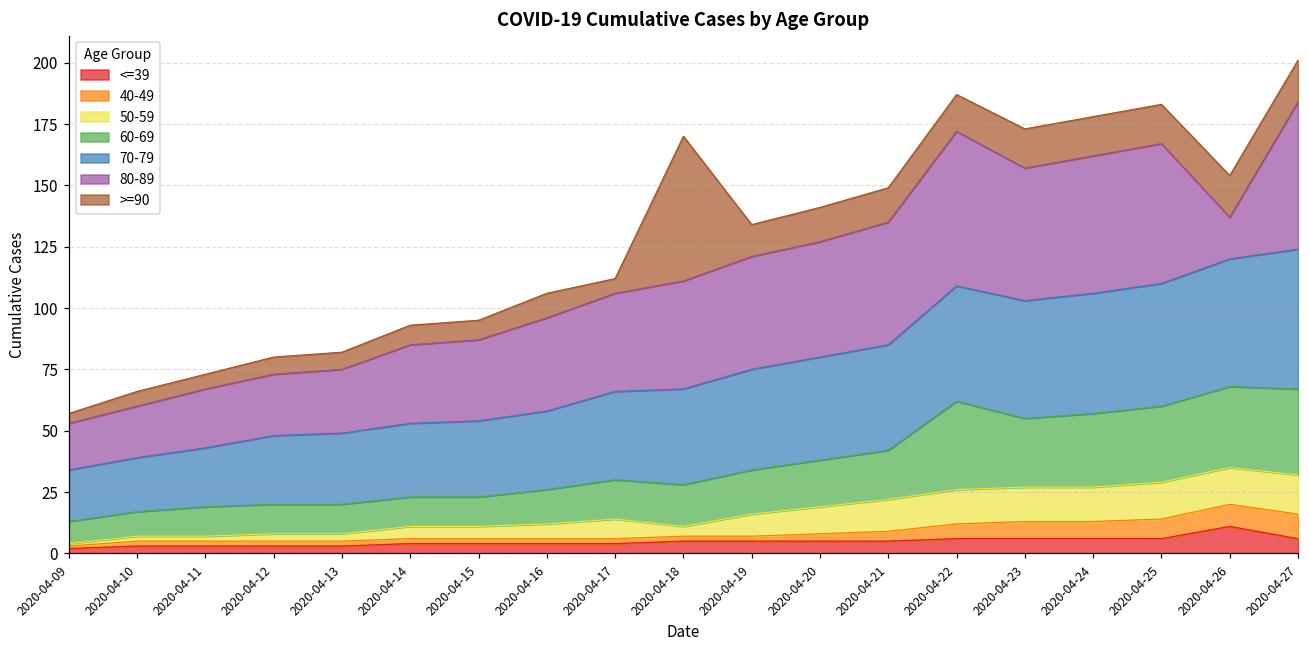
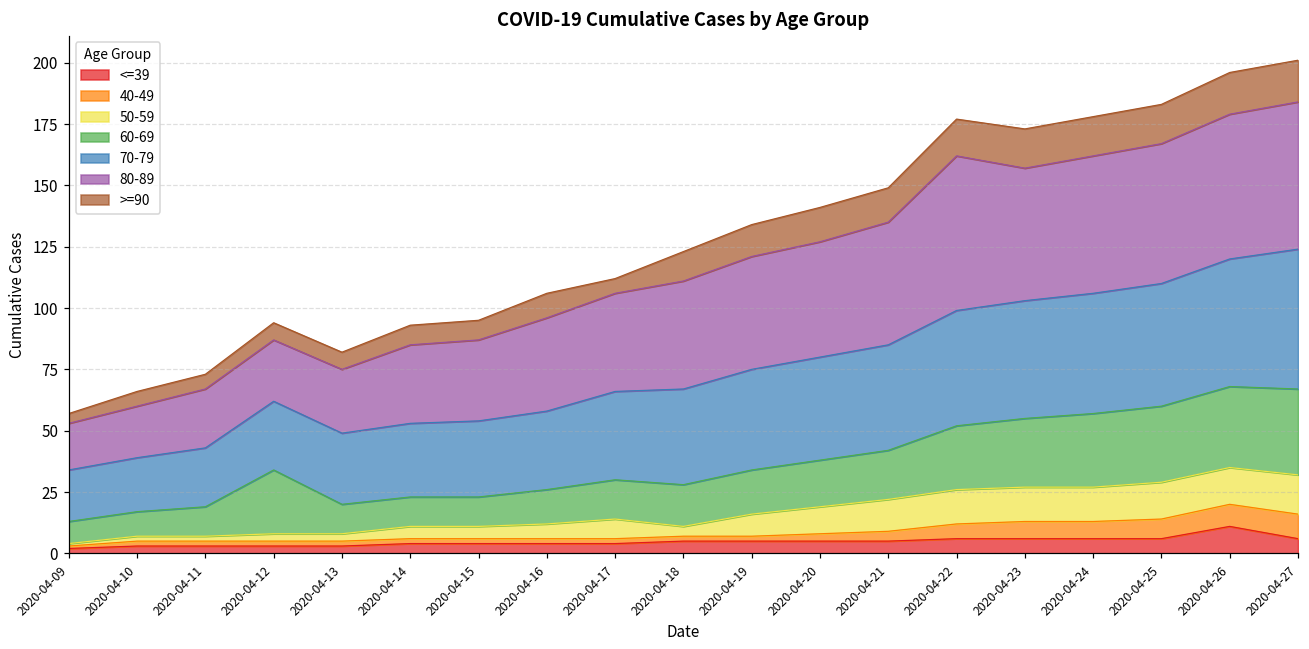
60-69, 2020-04-12: 12 -> 26
>=90, 2020-04-18: 59 -> 12
60-69, 2020-04-22: 36 -> 26
80-89, 2020-04-26: 17 -> 59
